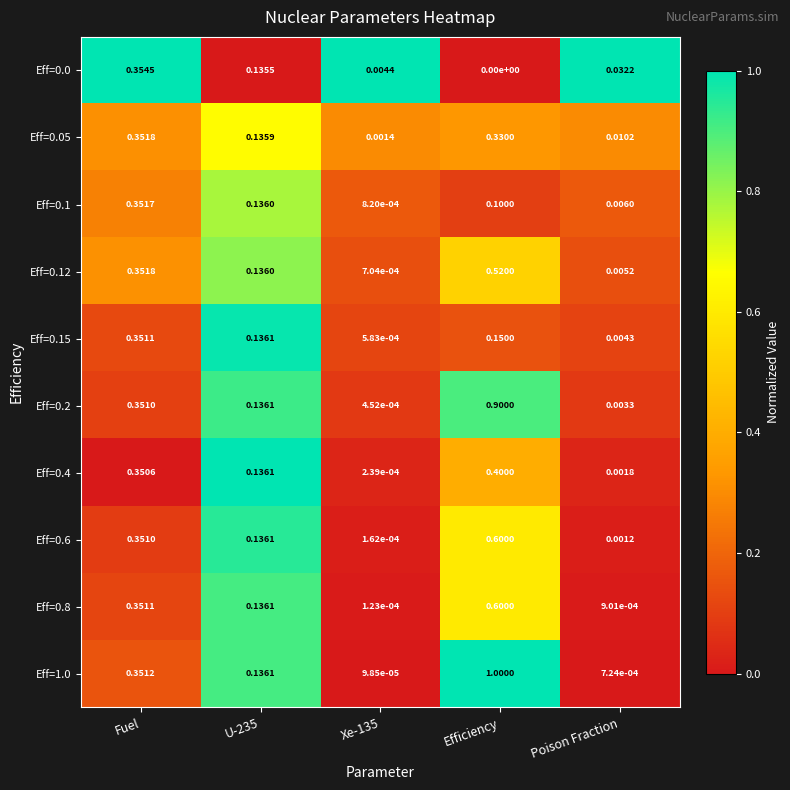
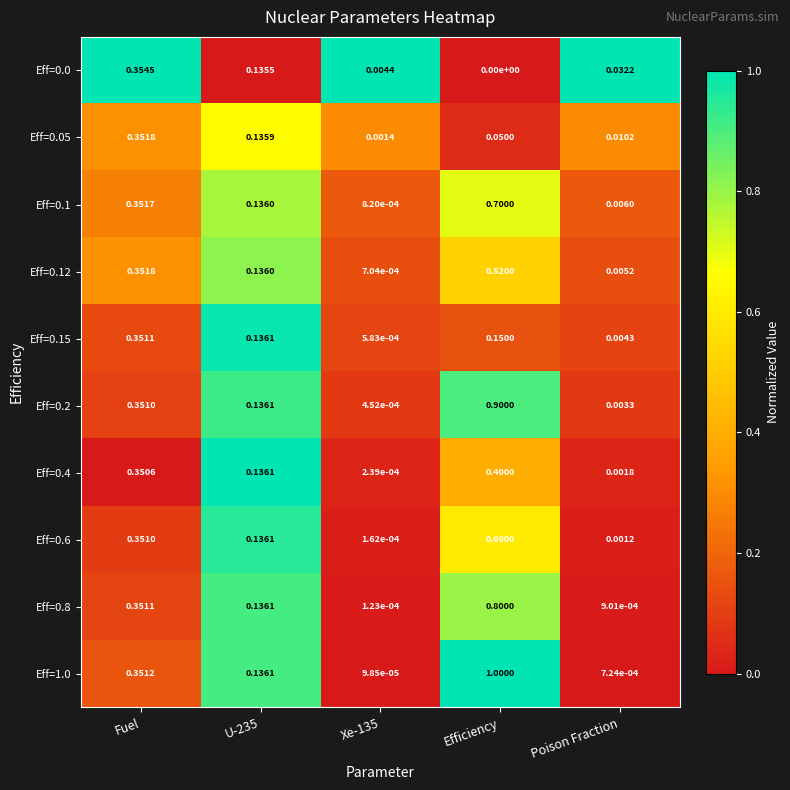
Eff=0.05, Efficiency: 0.3300 -> 0.0500
Eff=0.1, Efficiency: 0.1000 -> 0.7000
Eff=0.8, Efficiency: 0.6000 -> 0.8000
